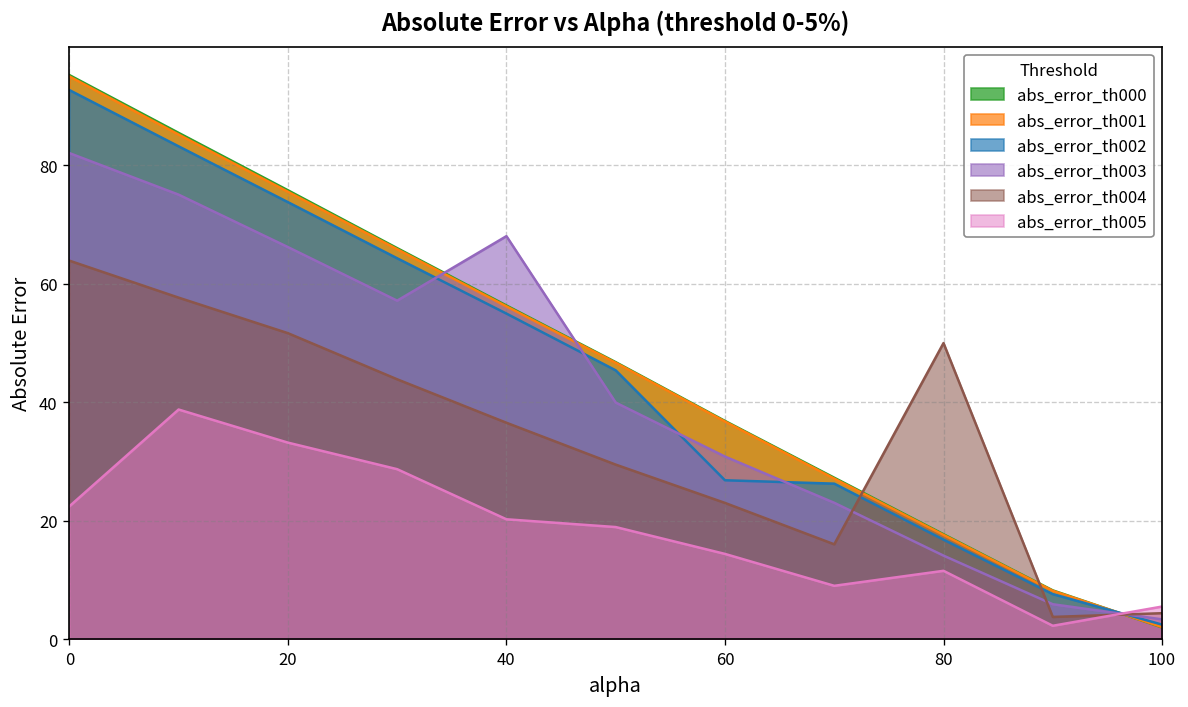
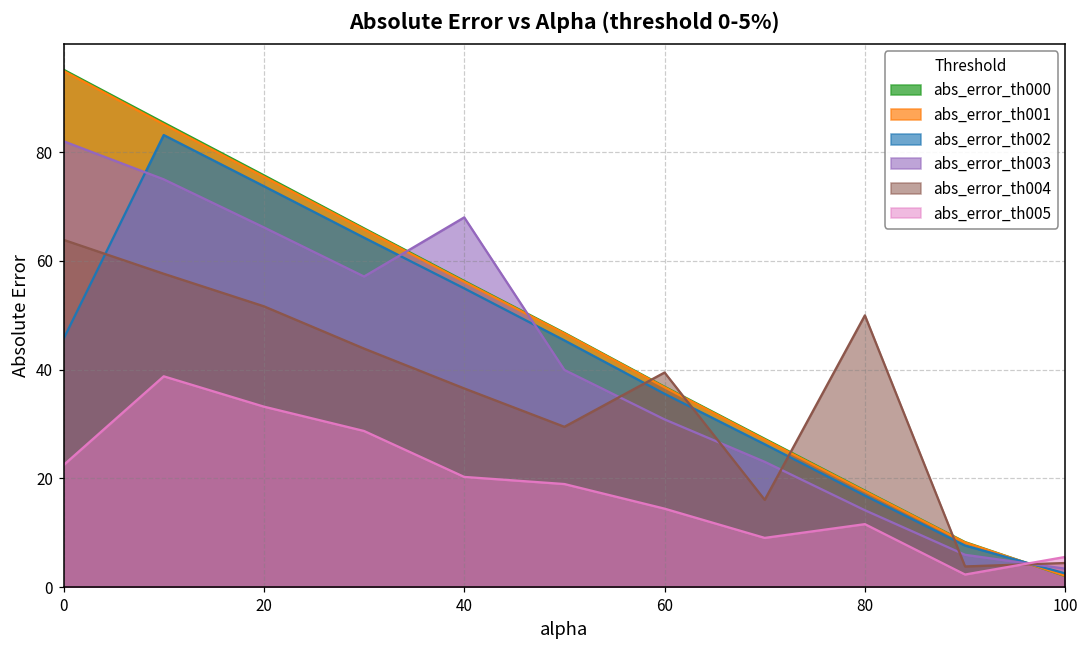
abs_error_th002, 0: 93 -> 46
abs_error_th002, 60: 27 -> 36
abs_error_th004, 60: 23 -> 39
